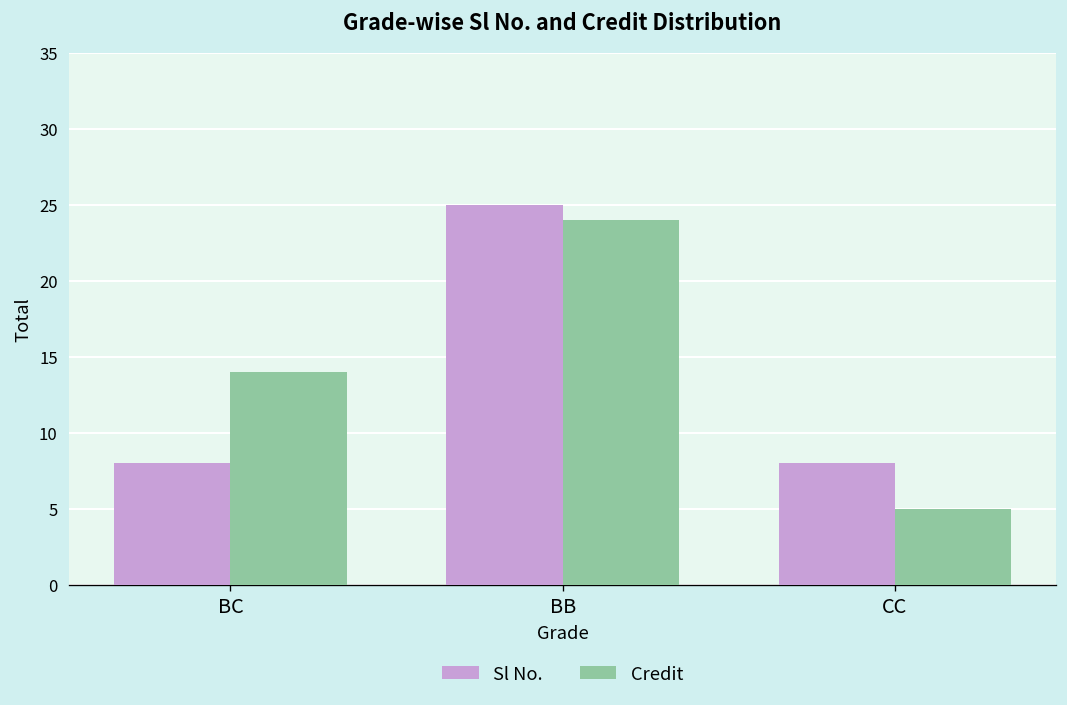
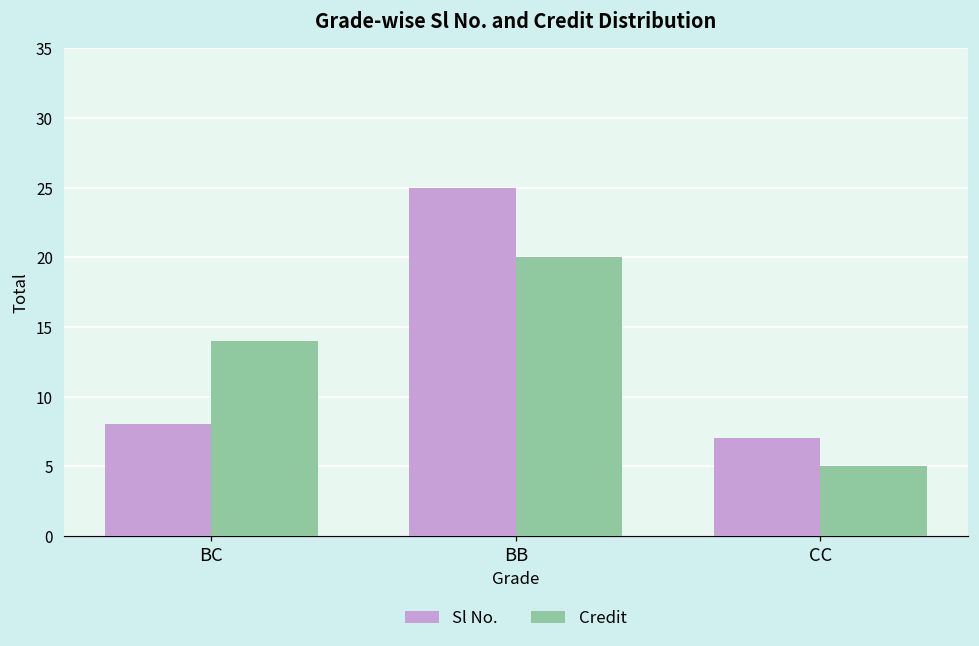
Credit, BB: 24 -> 20
Sl No., CC: 8 -> 7
